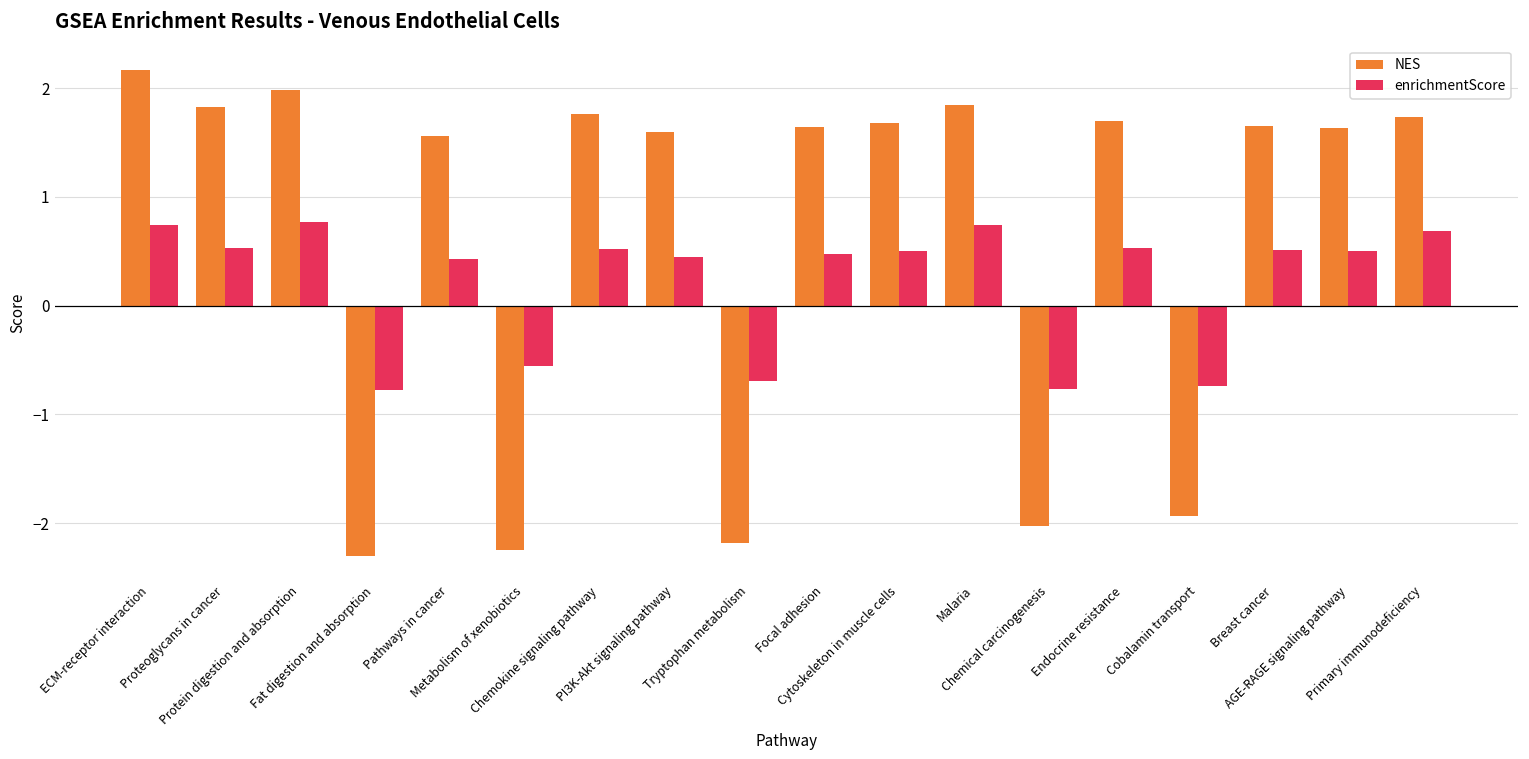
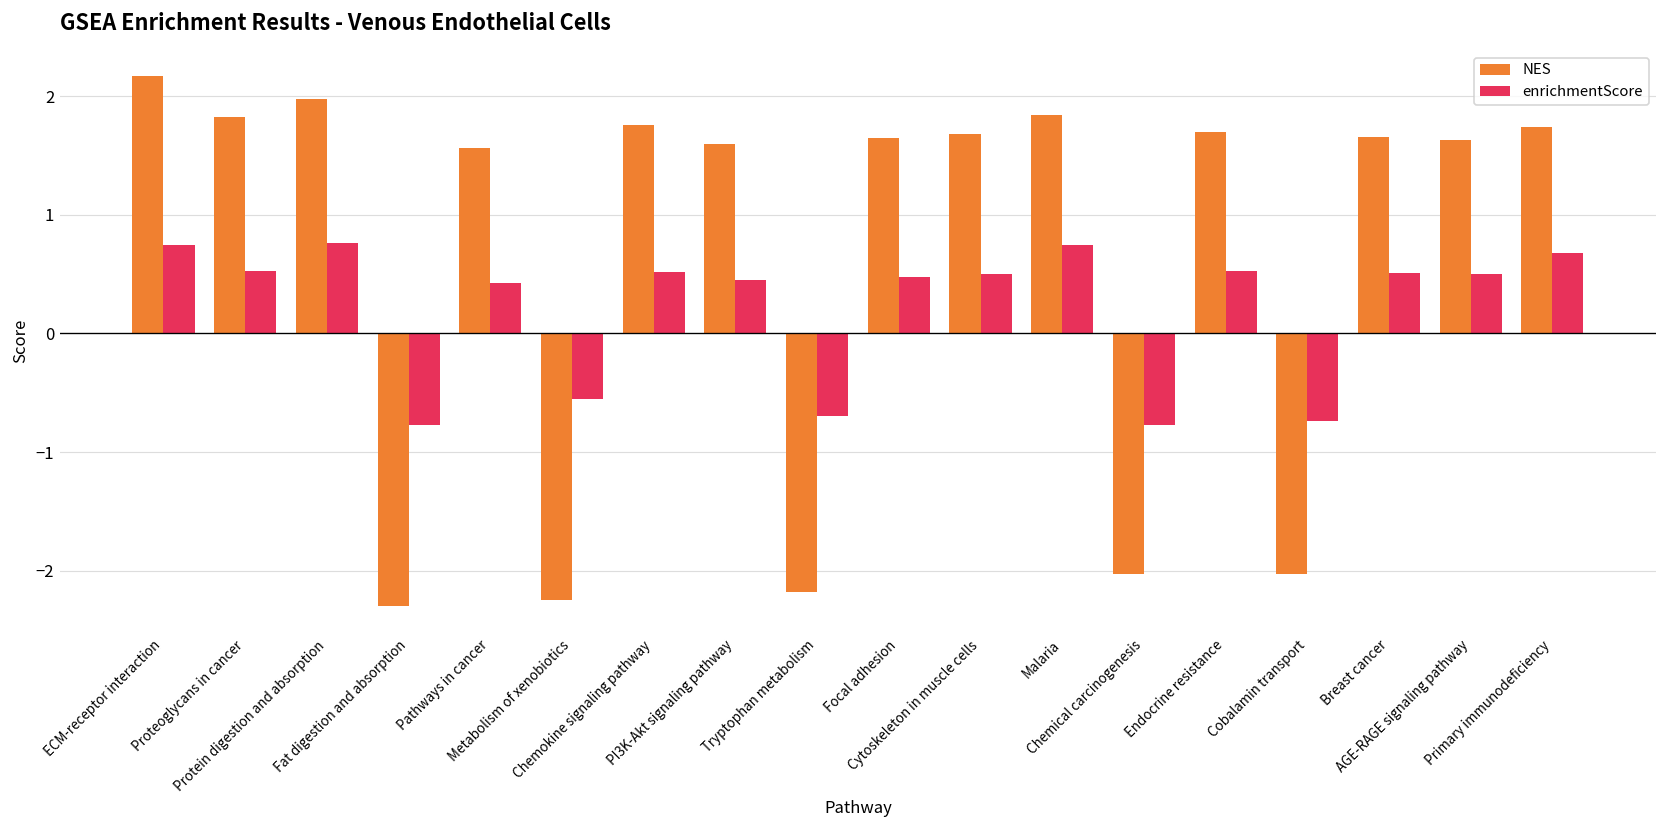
NES, Cobalamin transport: -1.9 -> -2.0
